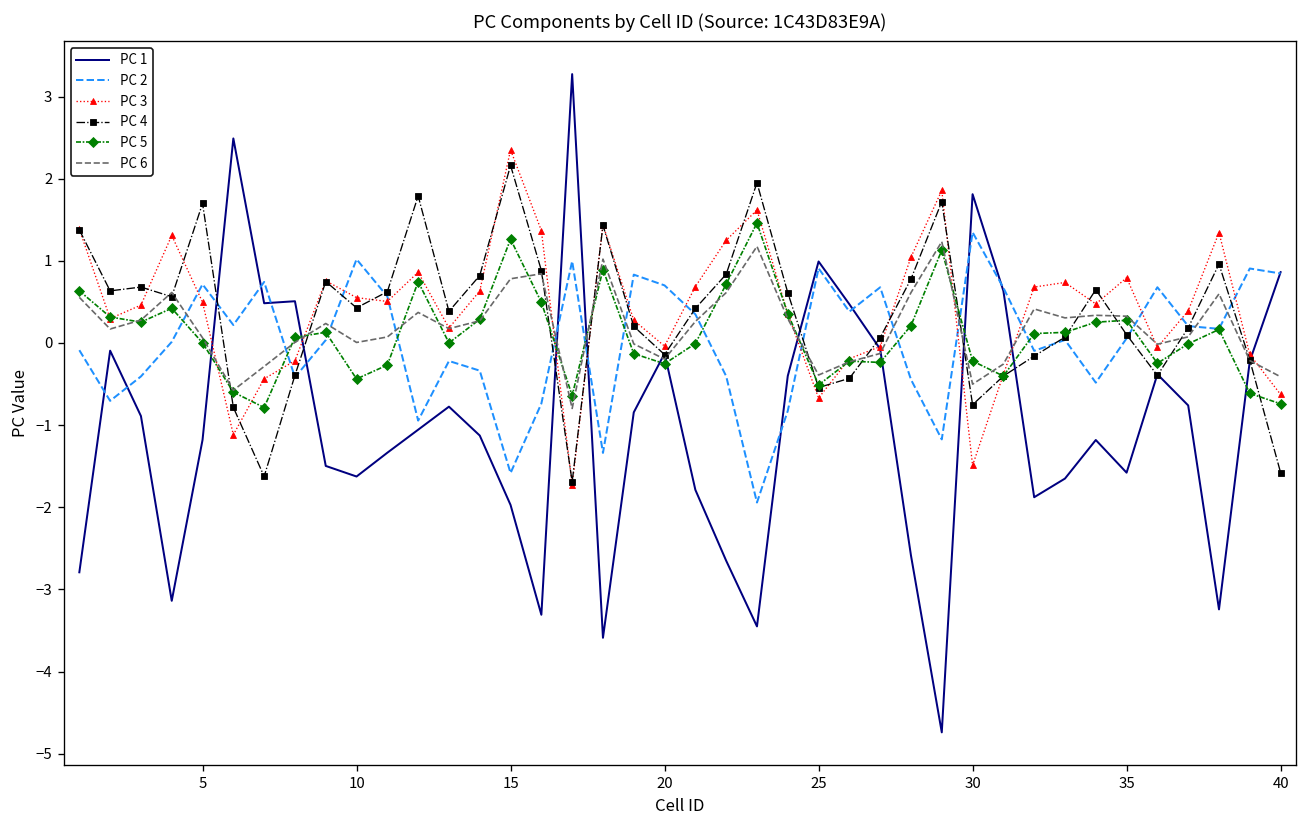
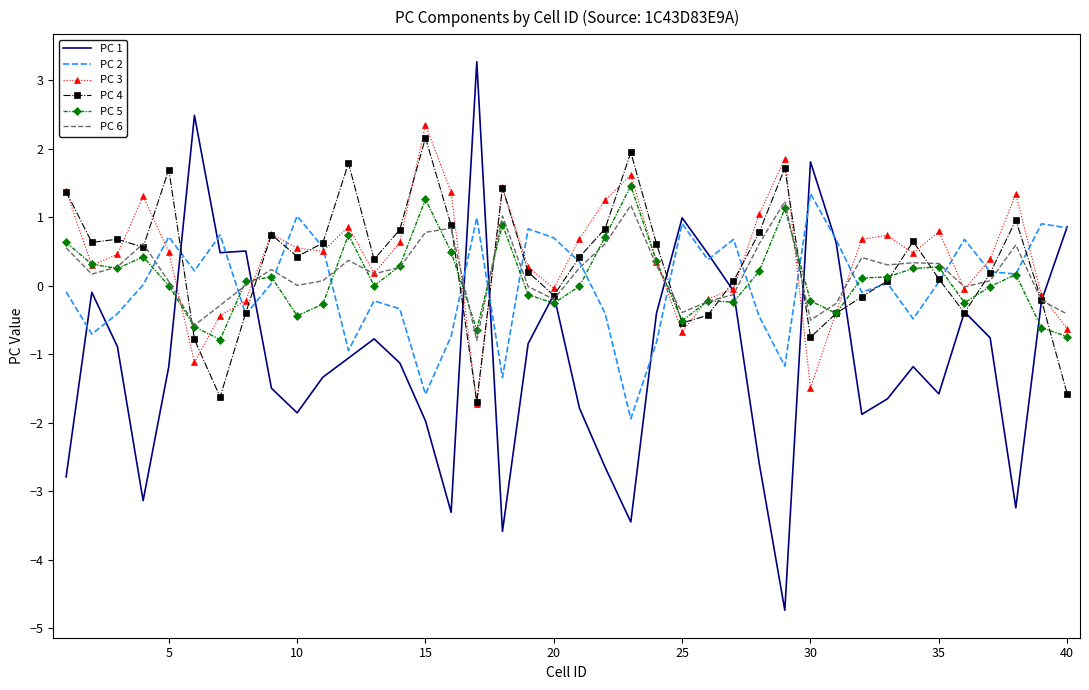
PC 1, 10: -1.6 -> -1.9
